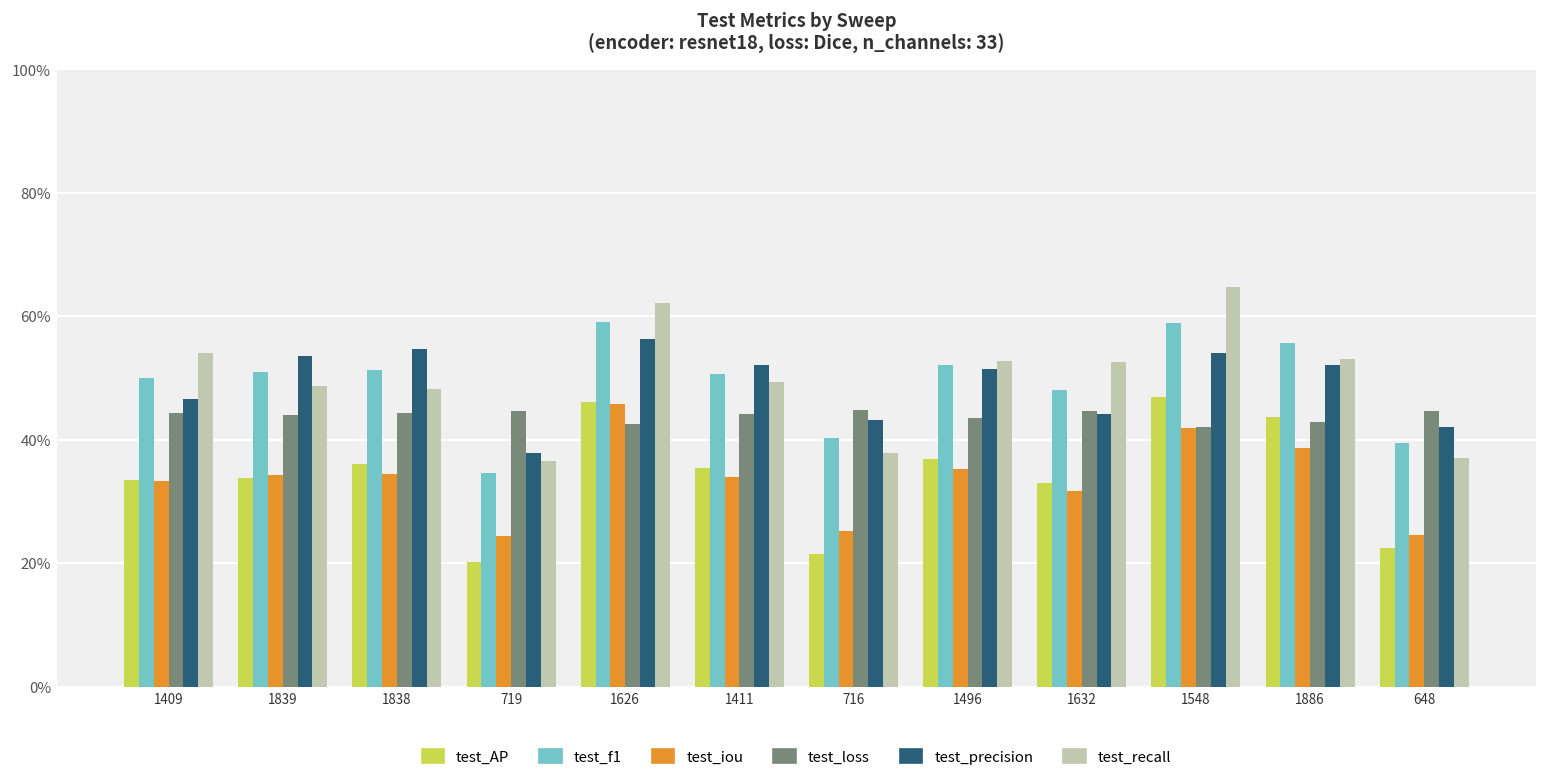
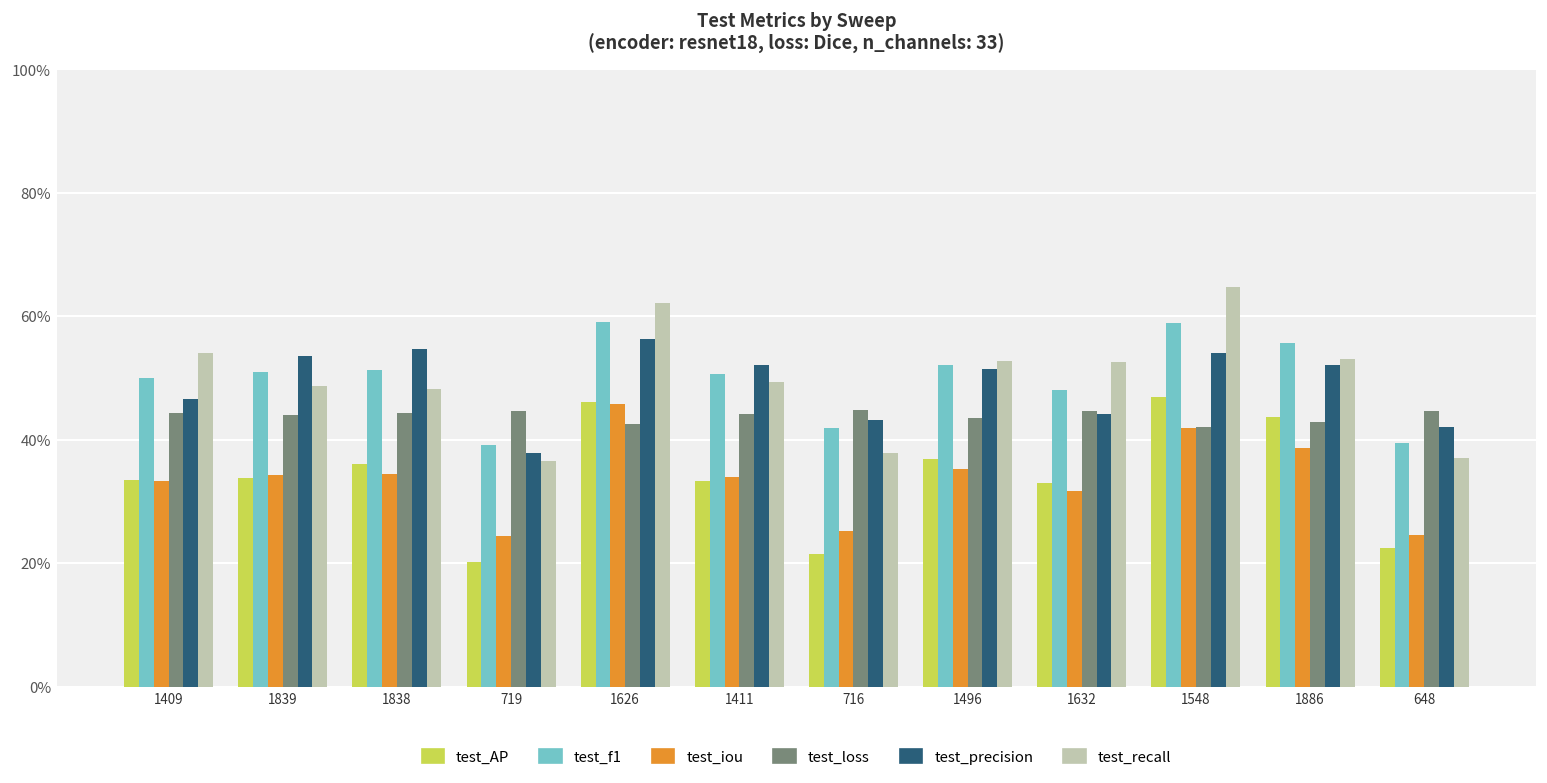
test_f1, 719: 35% -> 39%
test_AP, 1411: 35% -> 33%
test_f1, 716: 40% -> 42%
